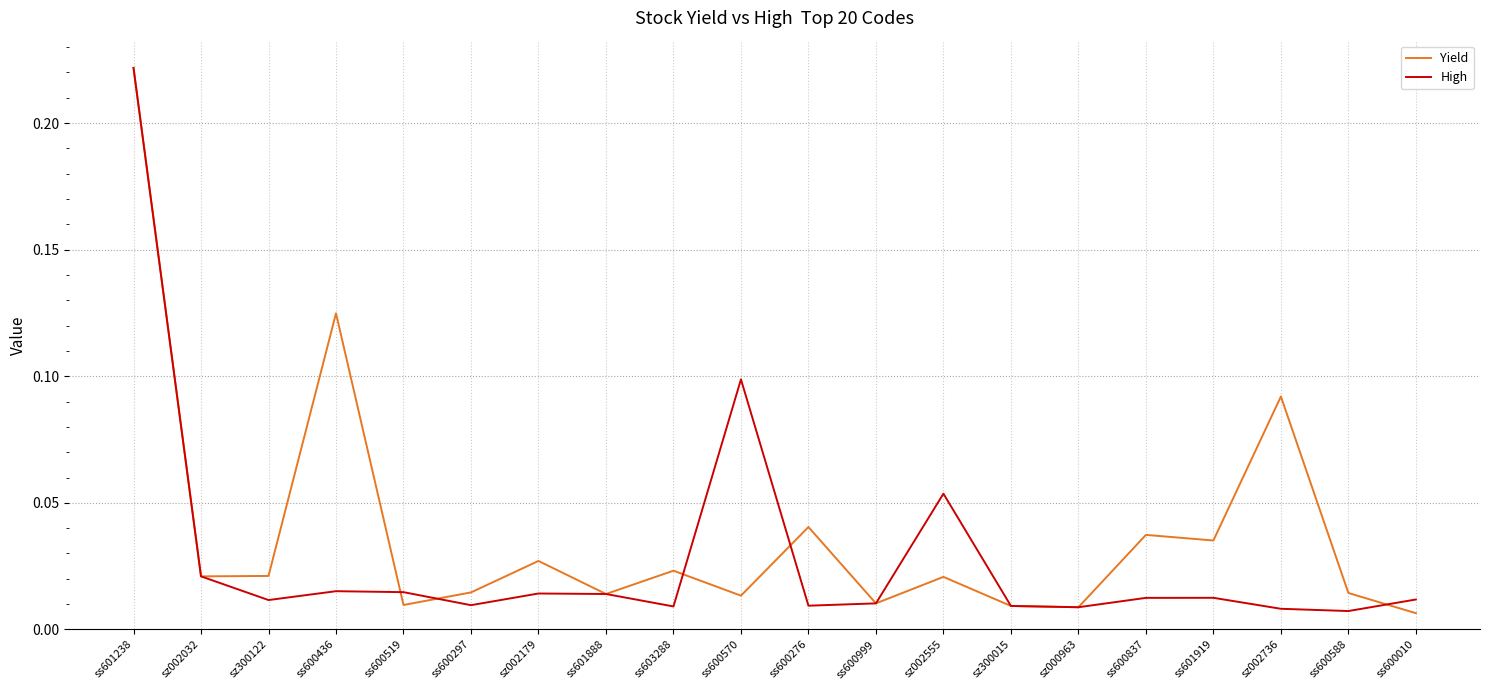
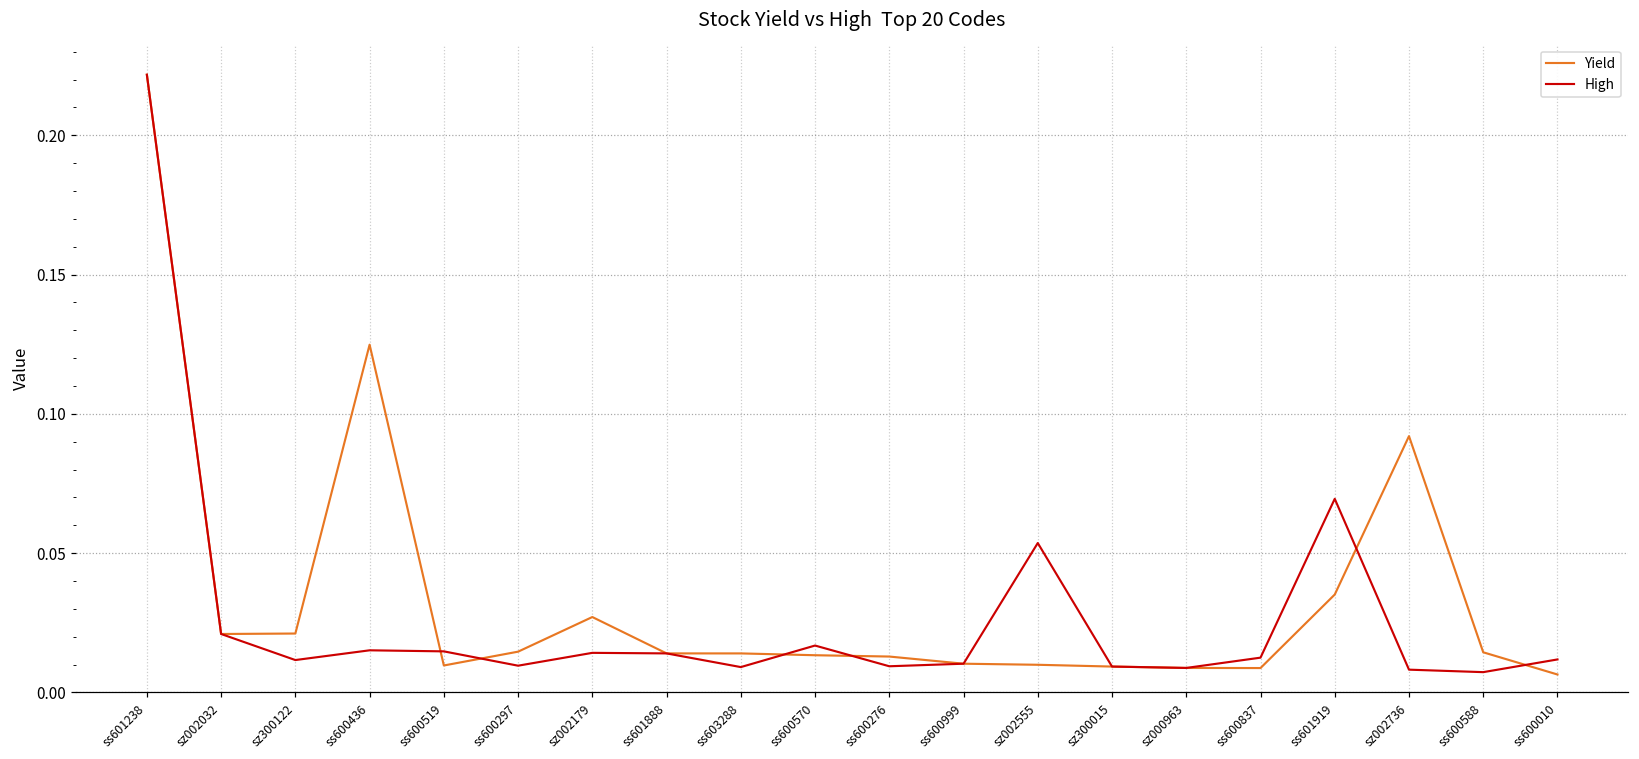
Yield, ss603288: 0.023 -> 0.014
High, ss600570: 0.099 -> 0.017
Yield, ss600276: 0.040 -> 0.013
Yield, sz002555: 0.021 -> 0.010
Yield, ss600837: 0.037 -> 0.009
High, ss601919: 0.012 -> 0.069
